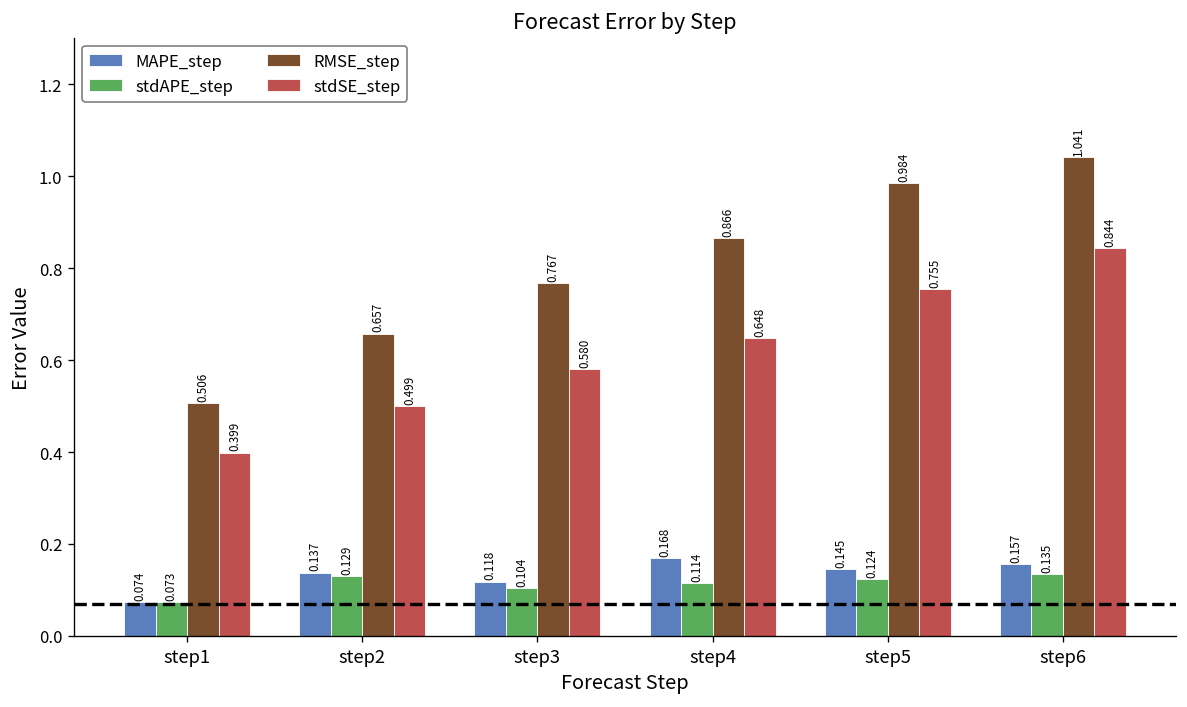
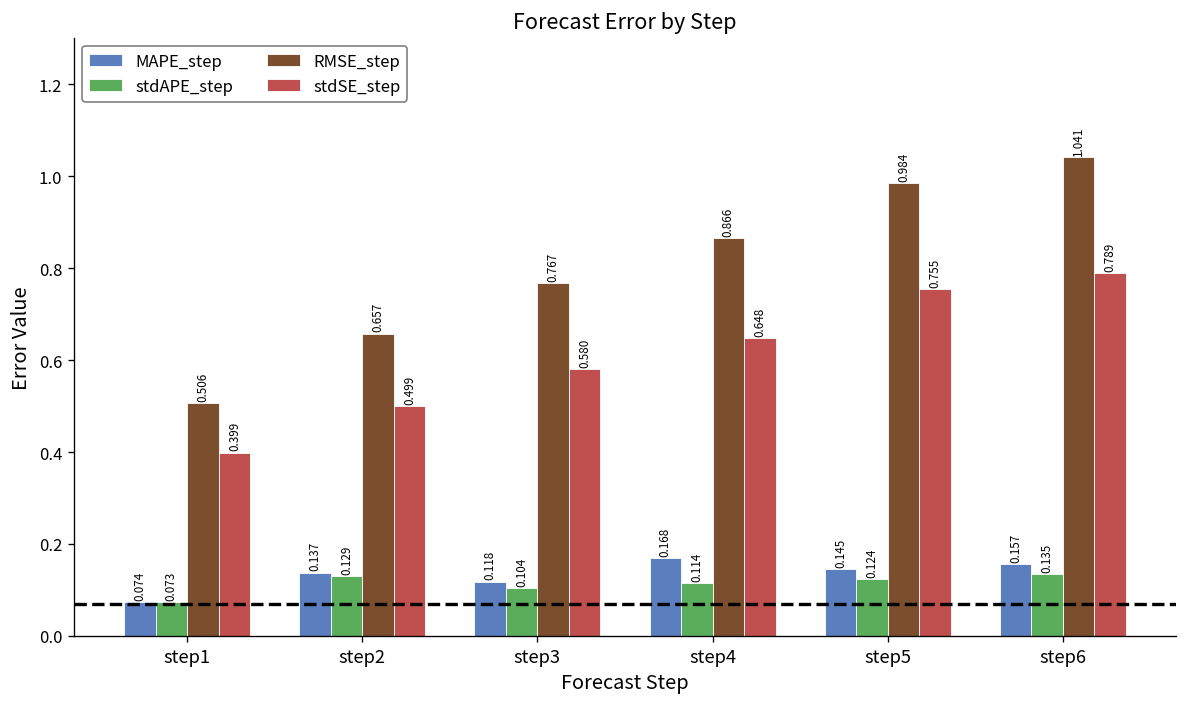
stdSE_step, step6: 0.844 -> 0.789
